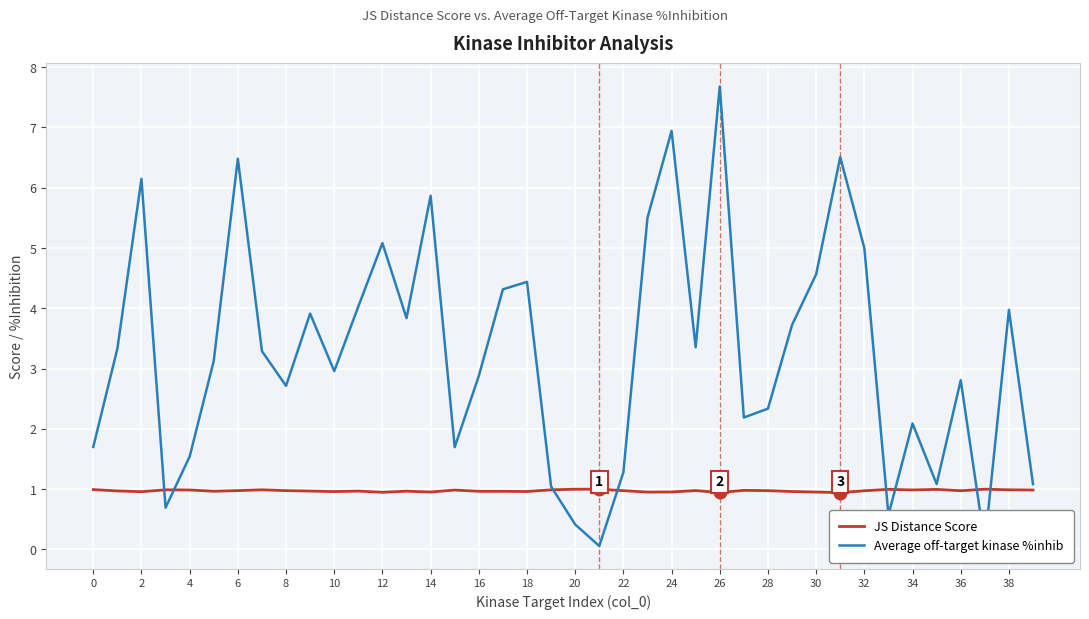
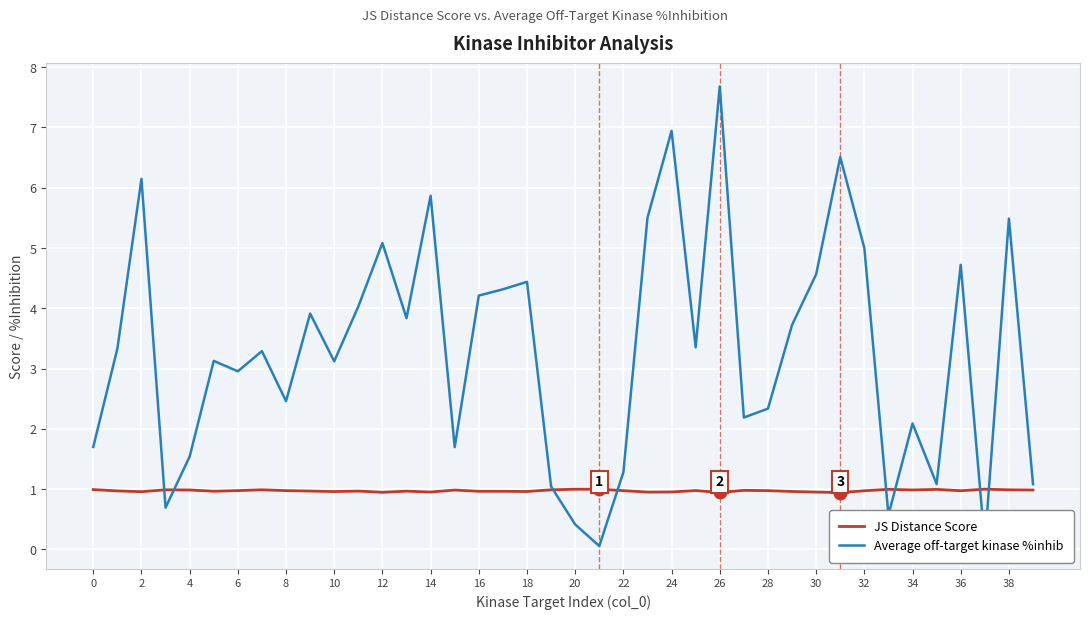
Average off-target kinase %inhib, 6: 6.5 -> 3.0
Average off-target kinase %inhib, 8: 2.7 -> 2.5
Average off-target kinase %inhib, 10: 3.0 -> 3.1
Average off-target kinase %inhib, 16: 2.9 -> 4.2
Average off-target kinase %inhib, 36: 2.8 -> 4.7
Average off-target kinase %inhib, 38: 4.0 -> 5.5
